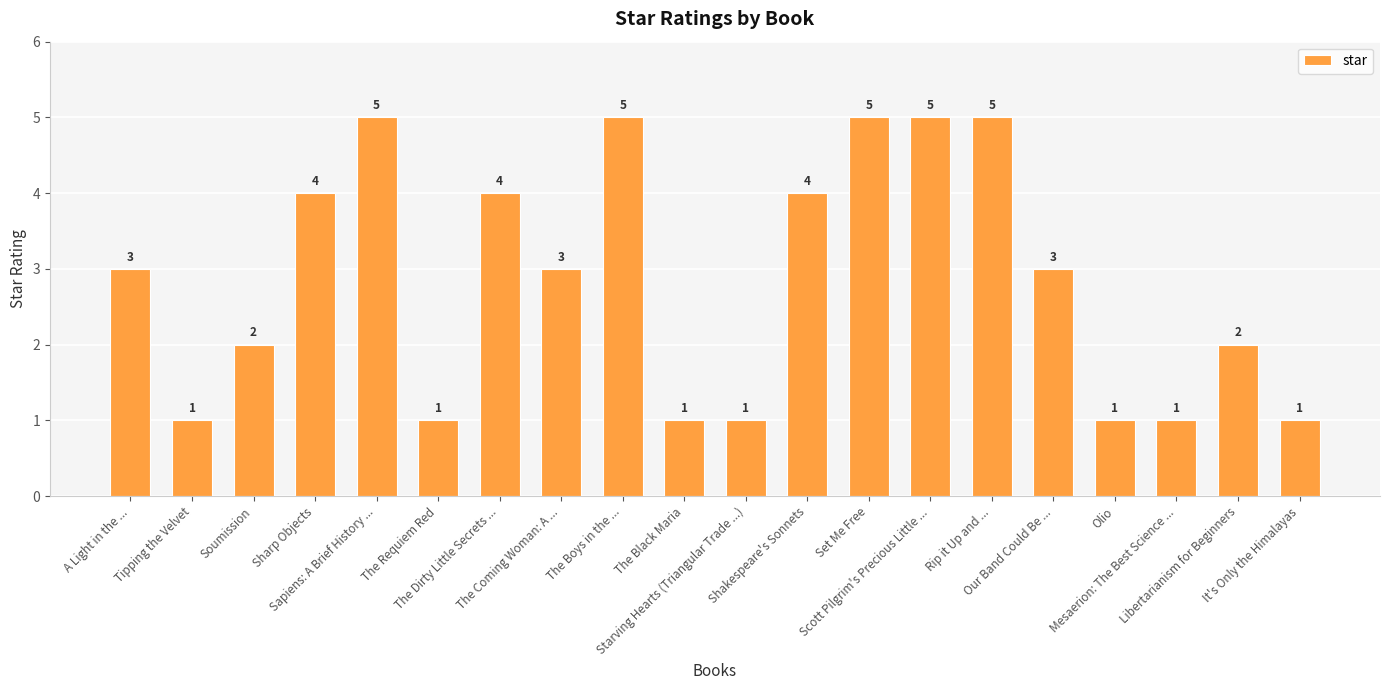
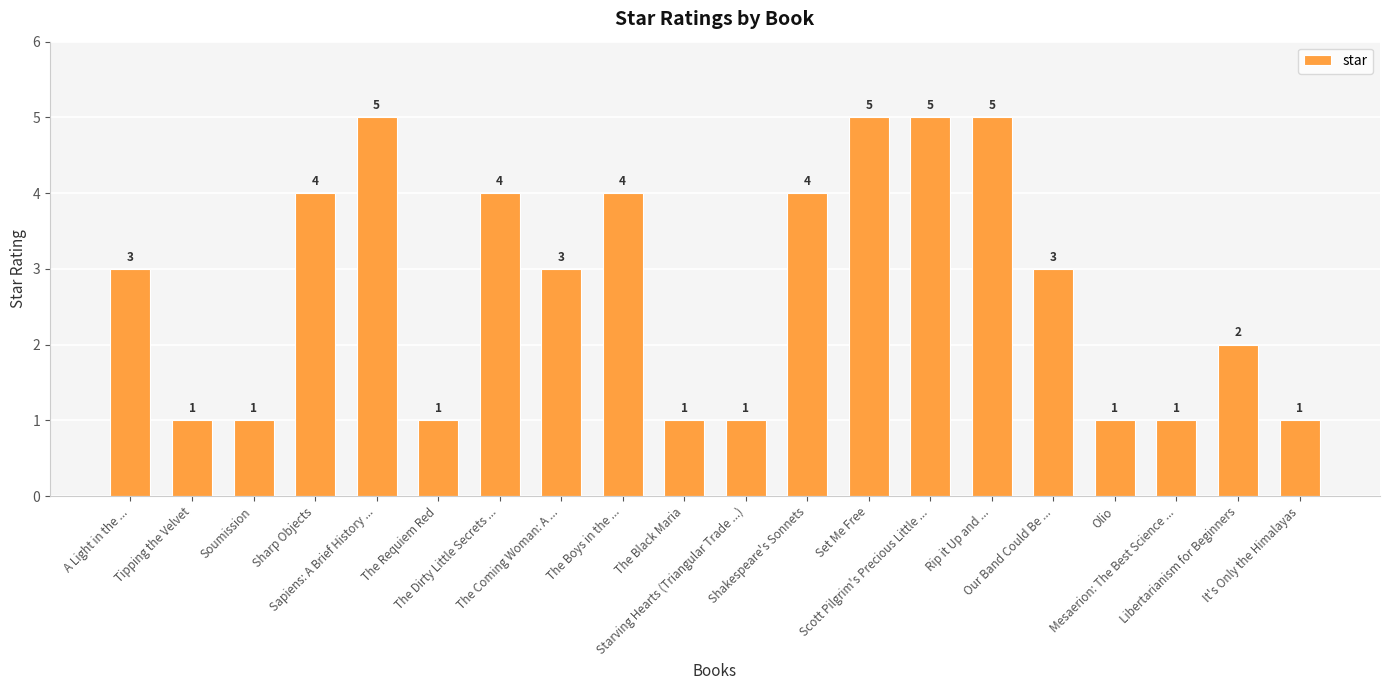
Soumission: 2 -> 1
The Boys in the ...: 5 -> 4
